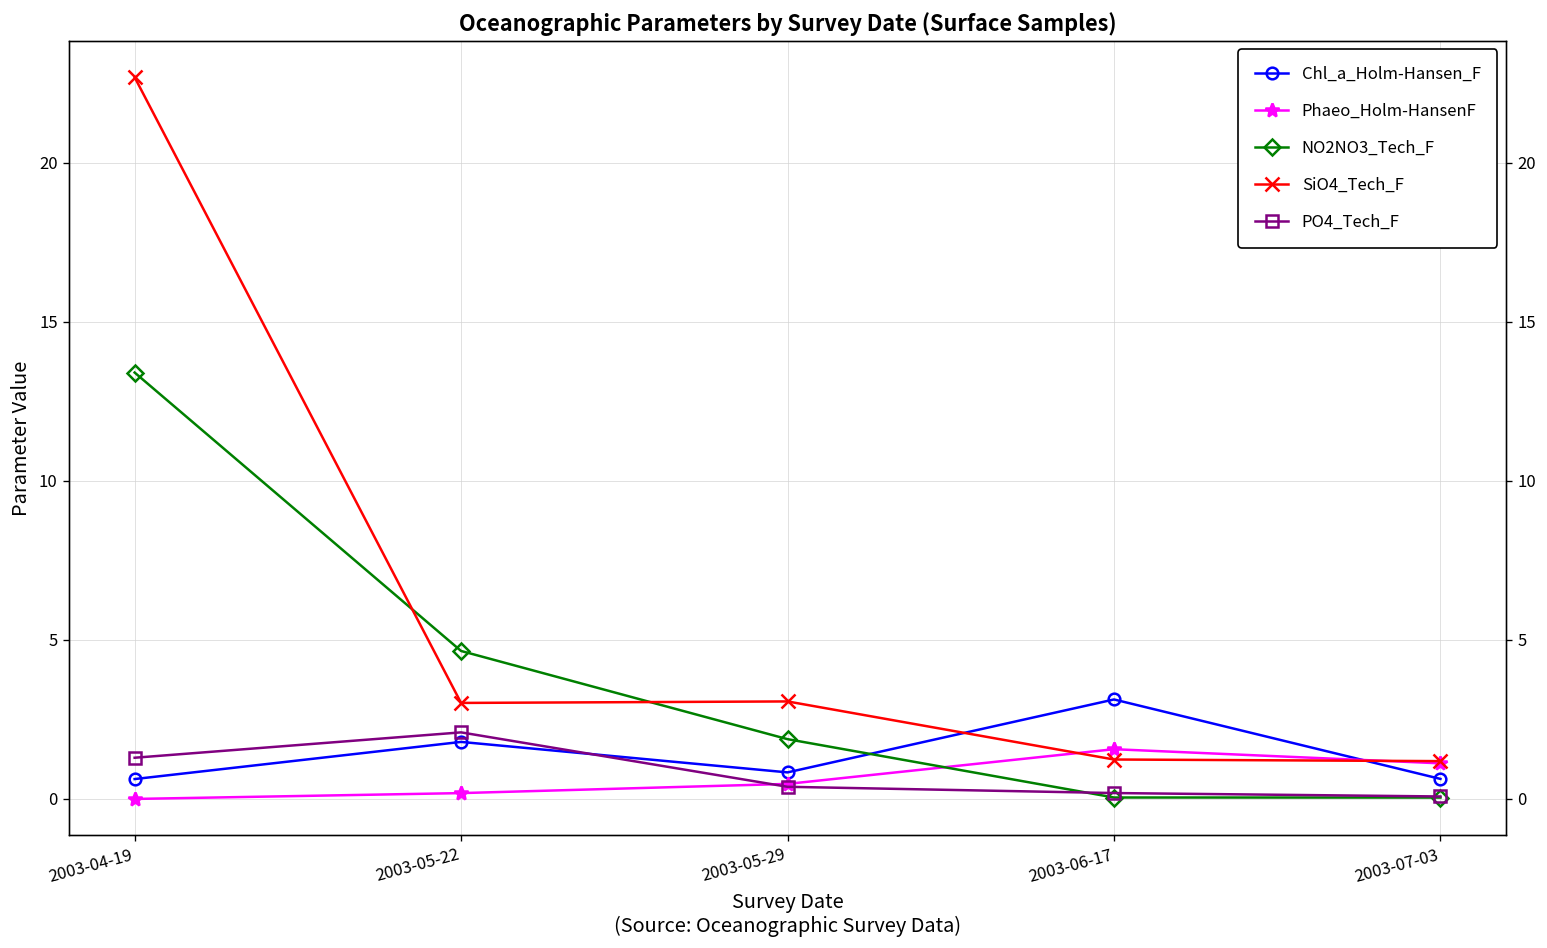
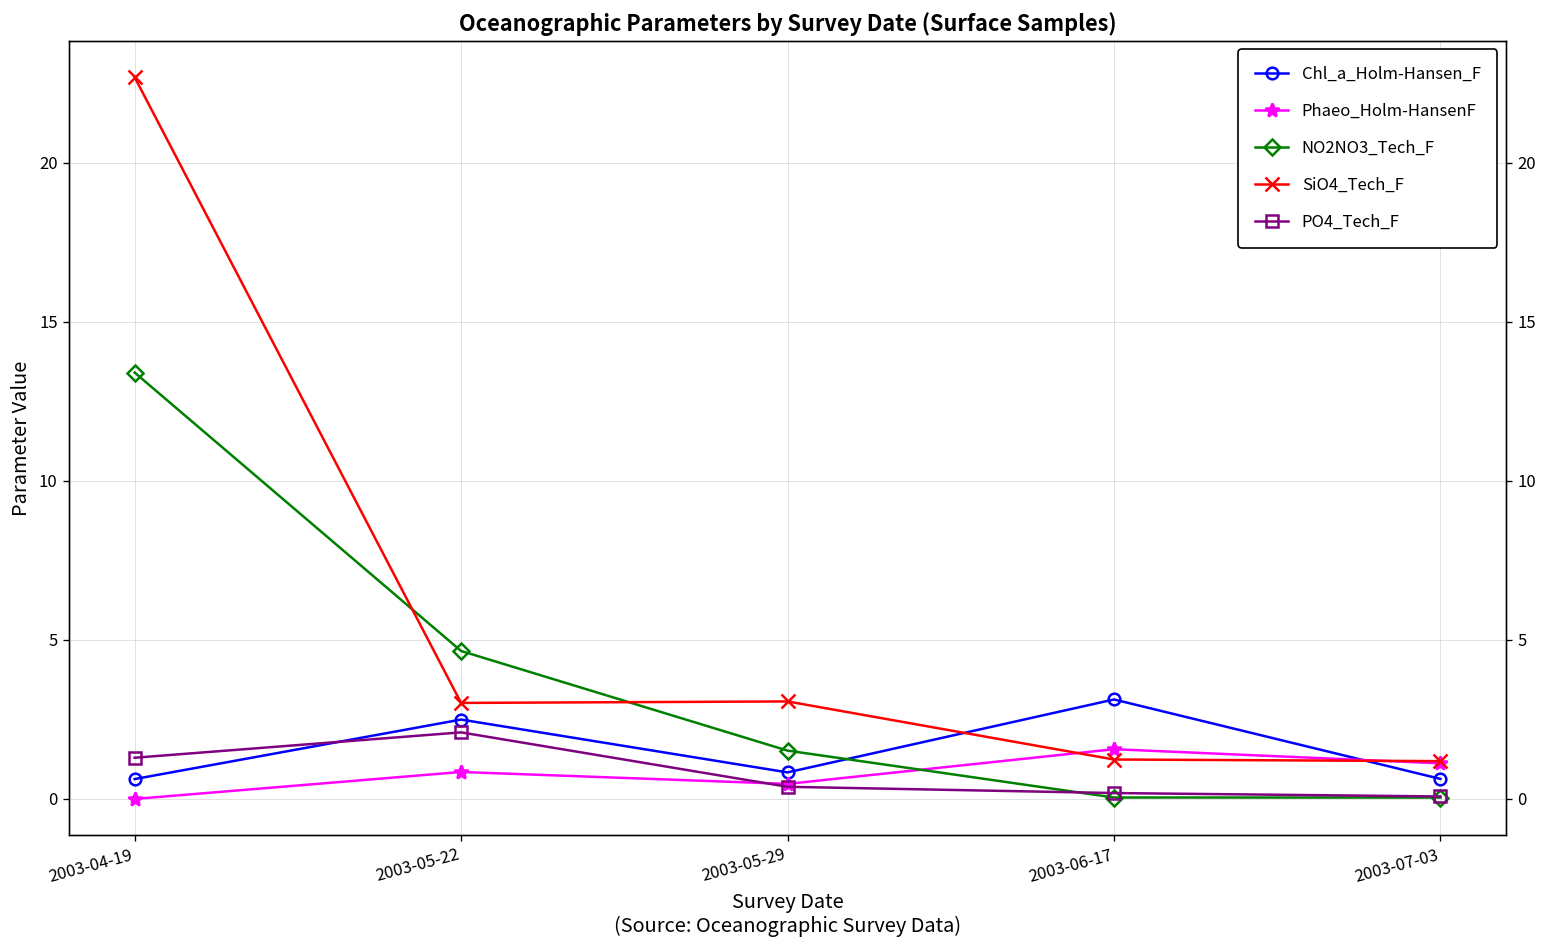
Chl_a_Holm-Hansen_F, 2003-05-22: 1.8 -> 2.5
Phaeo_Holm-HansenF, 2003-05-22: 0.2 -> 0.8
NO2NO3_Tech_F, 2003-05-29: 1.9 -> 1.5
